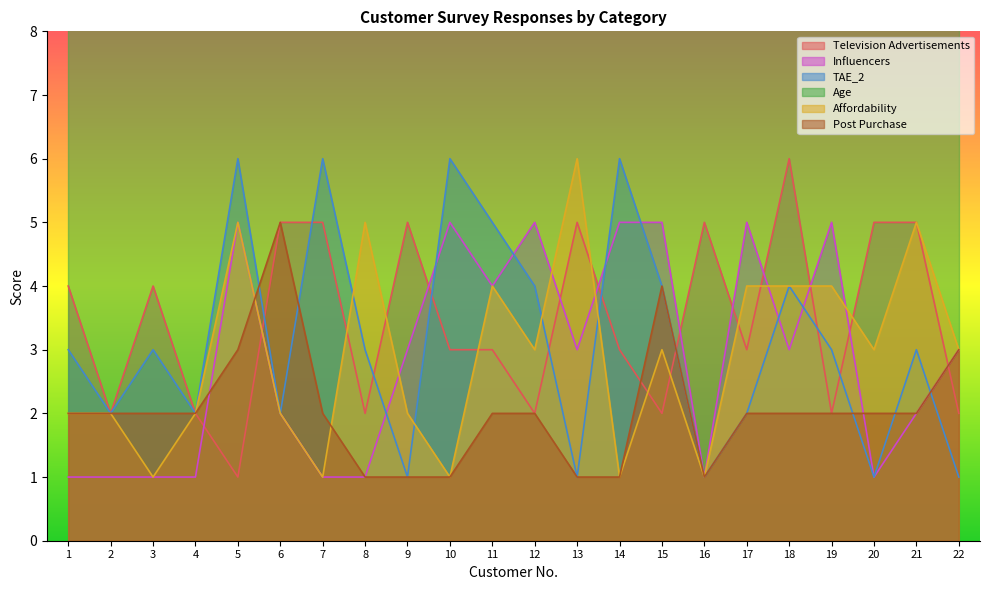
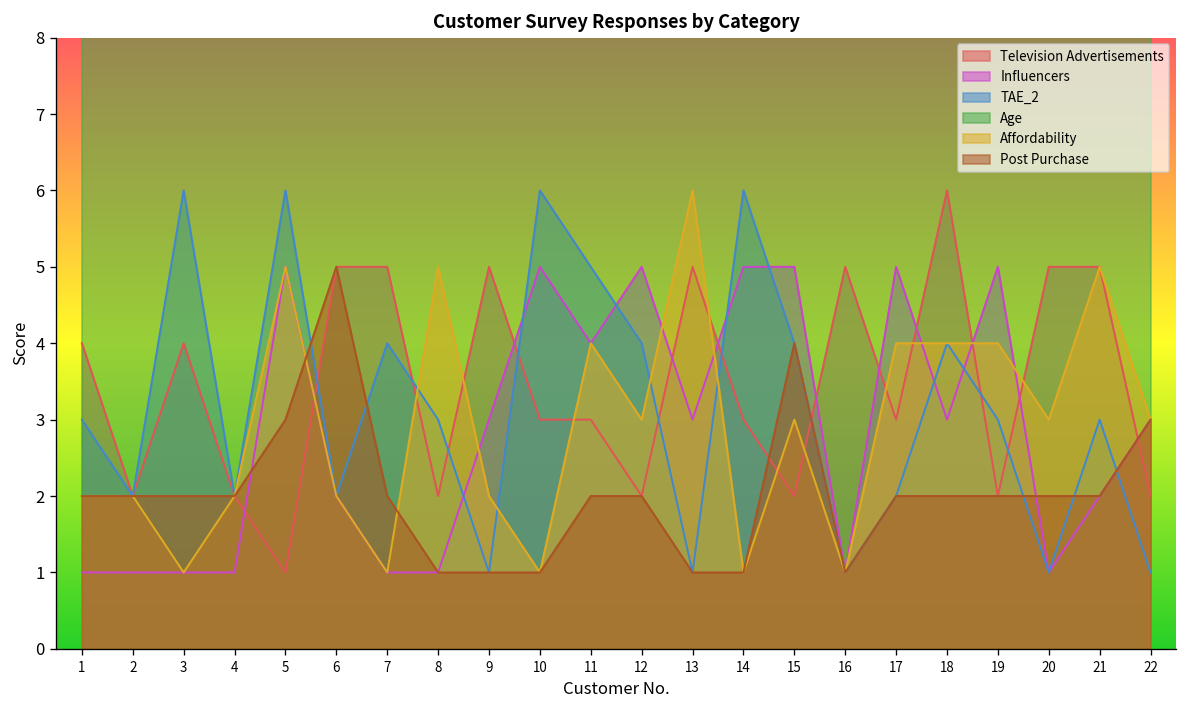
TAE_2, 3: 3 -> 6
TAE_2, 7: 6 -> 4
